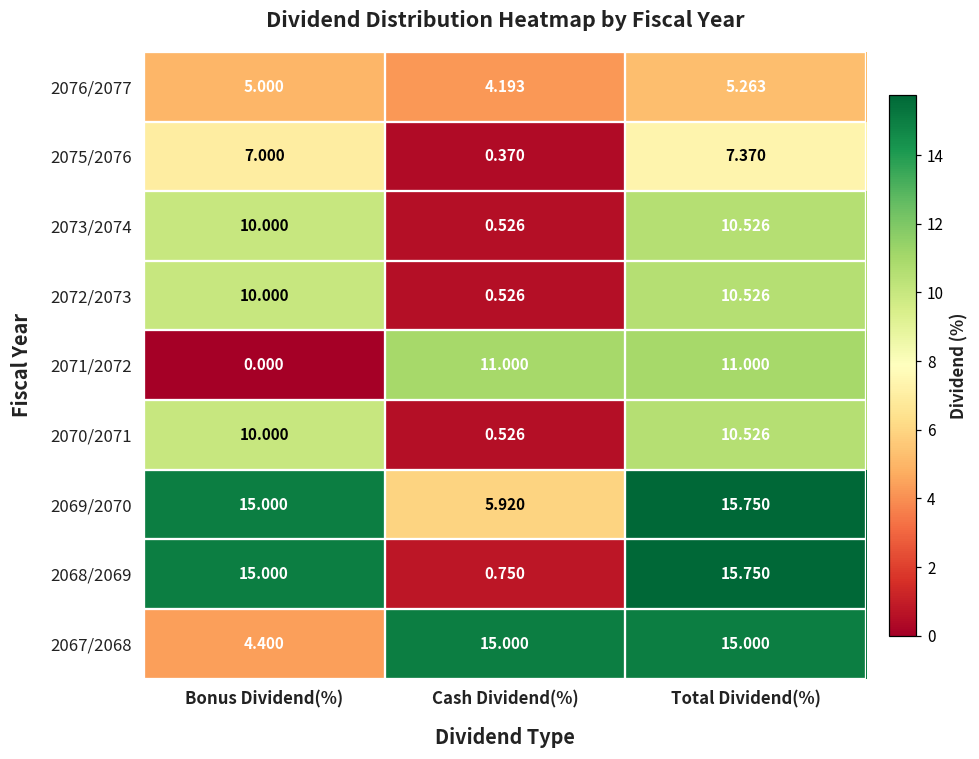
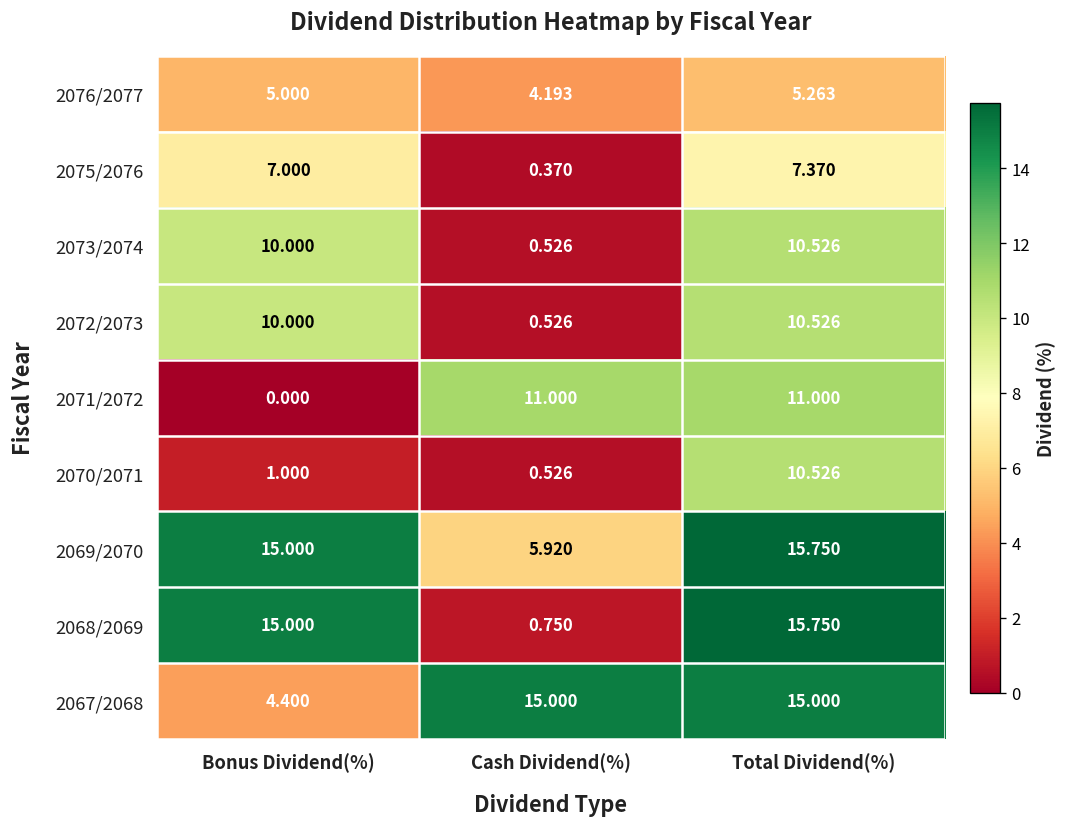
2070/2071, Bonus Dividend(%): 10.000 -> 1.000
